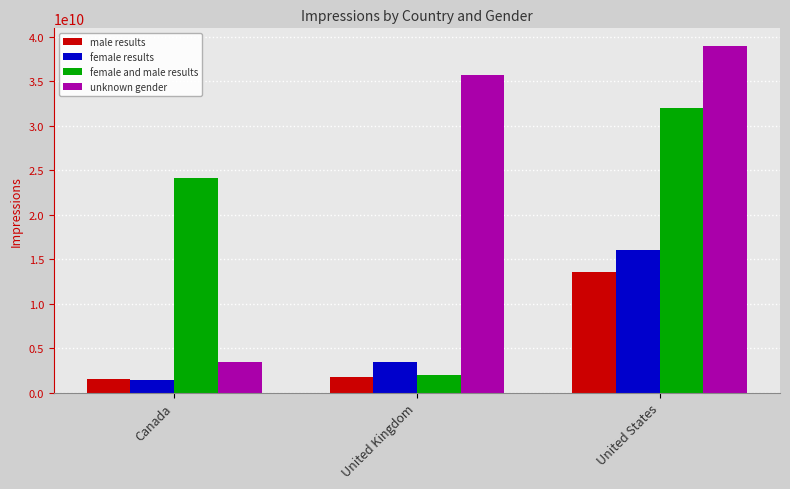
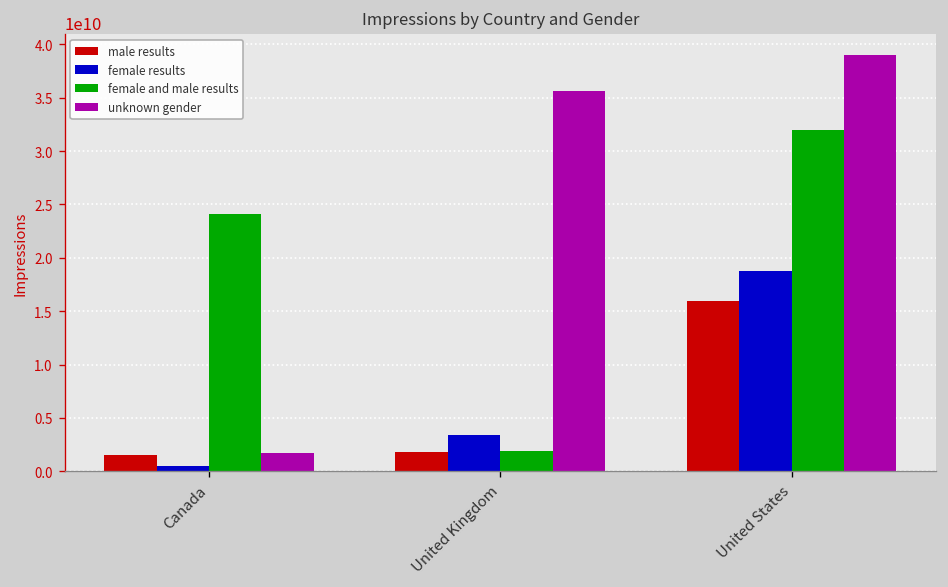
female results, Canada: 1000000000 -> 0
unknown gender, Canada: 4000000000 -> 2000000000
male results, United States: 14000000000 -> 16000000000
female results, United States: 16000000000 -> 19000000000
